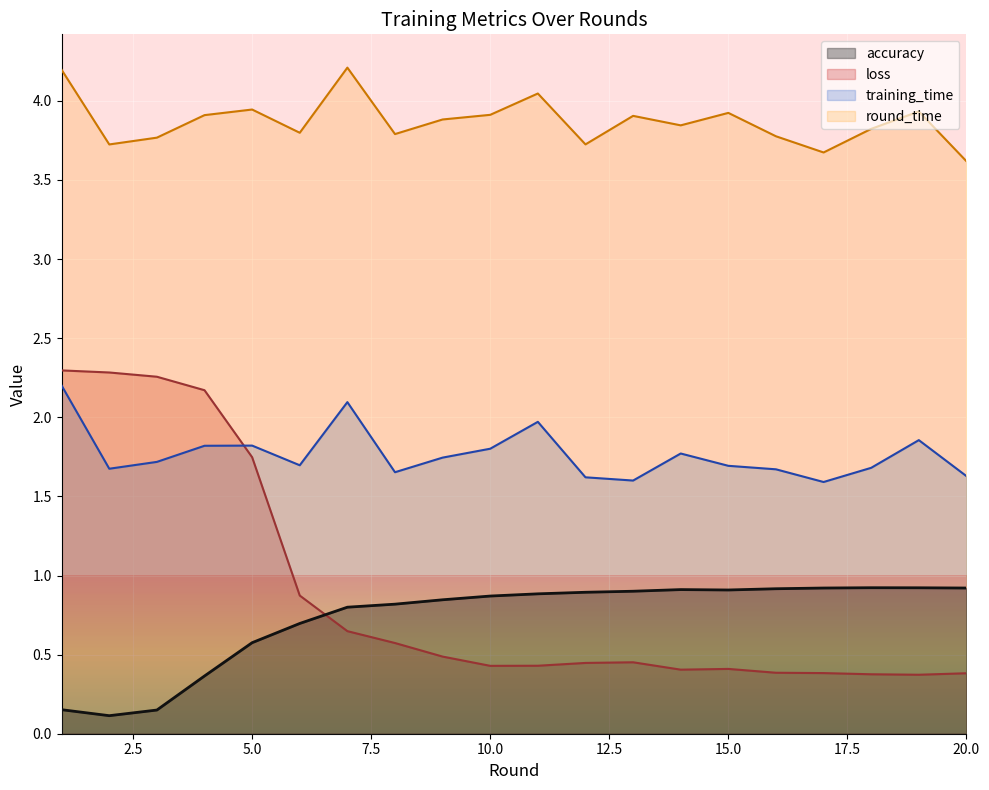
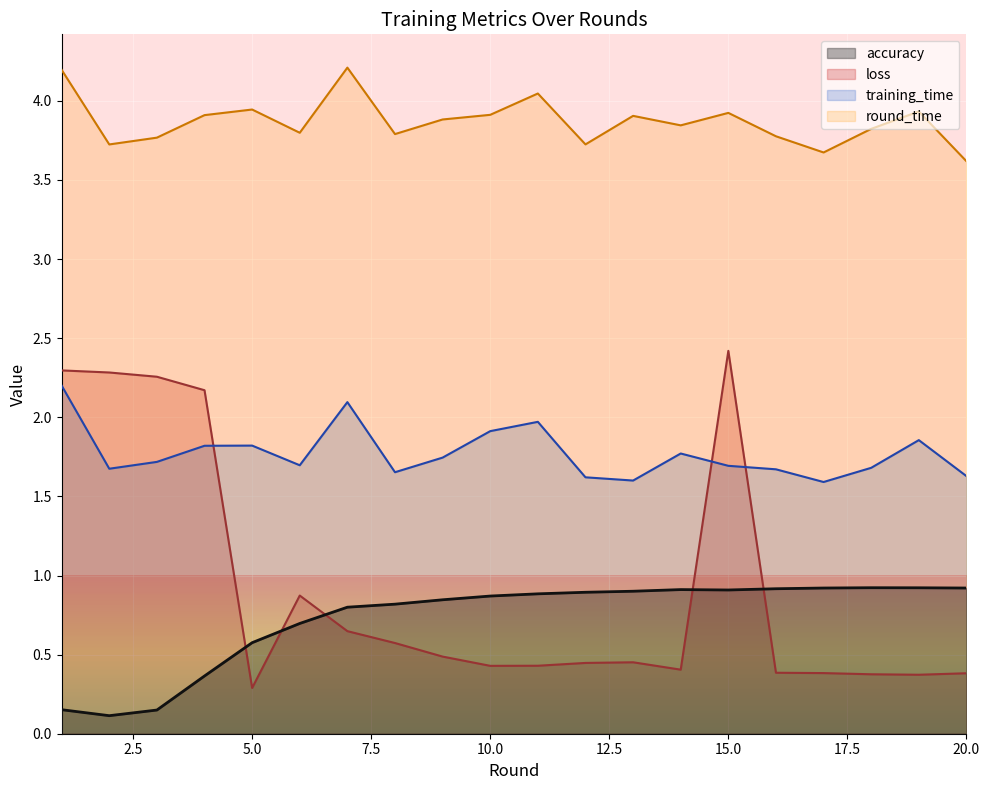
loss, 5.0: 1.75 -> 0.29
training_time, 10.0: 1.80 -> 1.91
loss, 15.0: 0.41 -> 2.42
